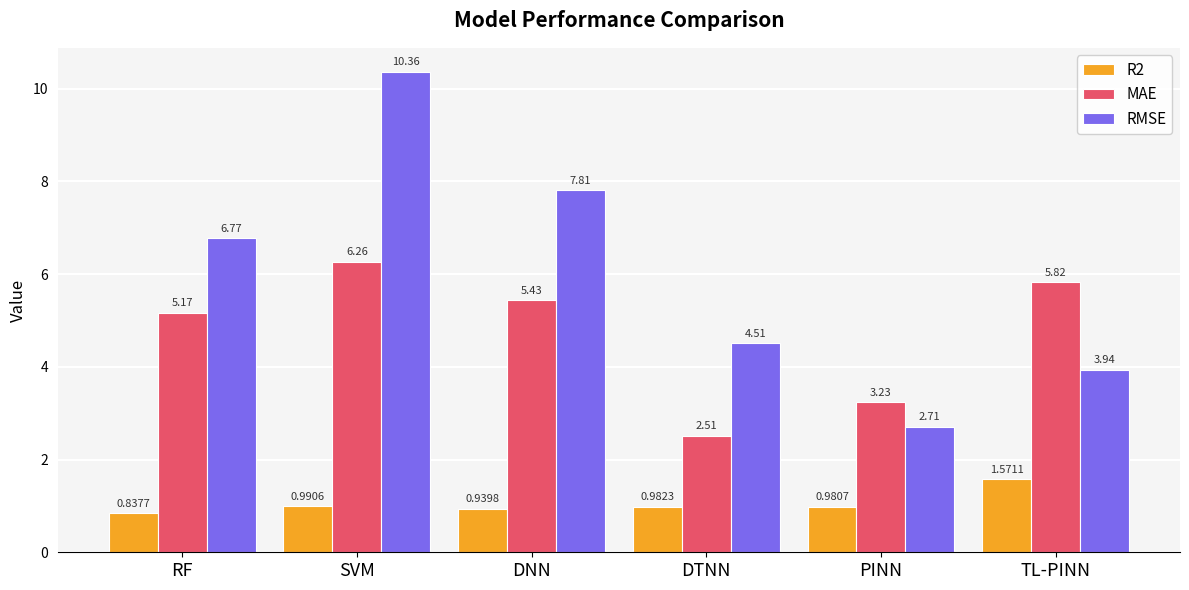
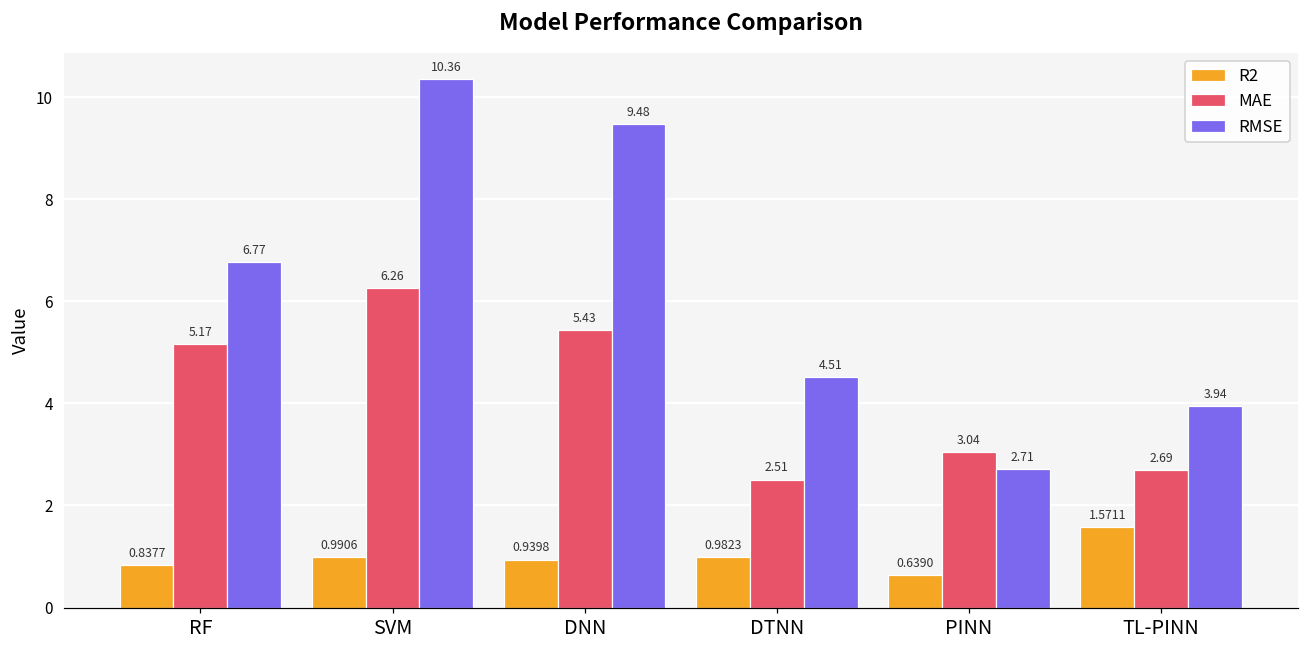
RMSE, DNN: 7.81 -> 9.48
R2, PINN: 0.9807 -> 0.6390
MAE, PINN: 3.23 -> 3.04
MAE, TL-PINN: 5.82 -> 2.69
